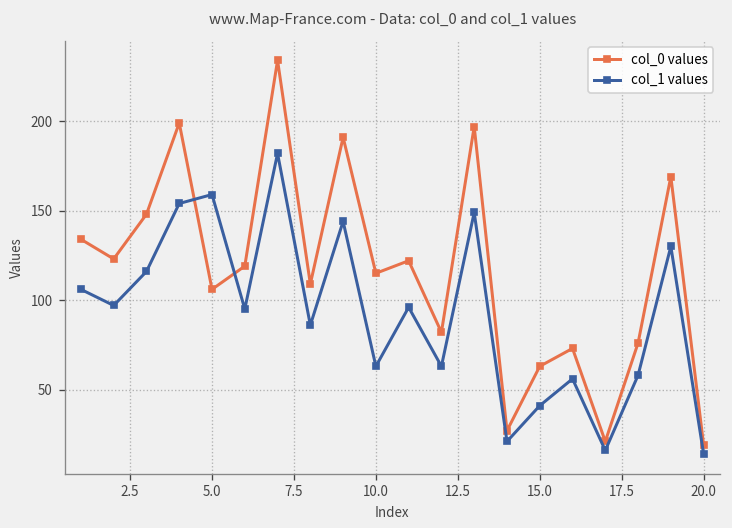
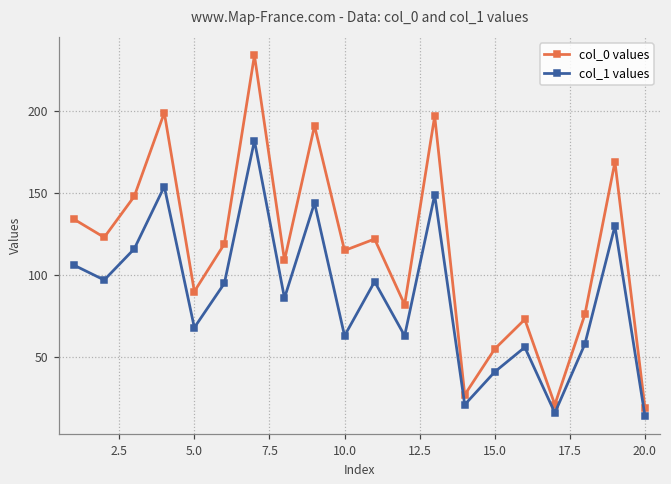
col_0 values, 5.0: 106 -> 90
col_1 values, 5.0: 159 -> 68
col_0 values, 15.0: 63 -> 55
